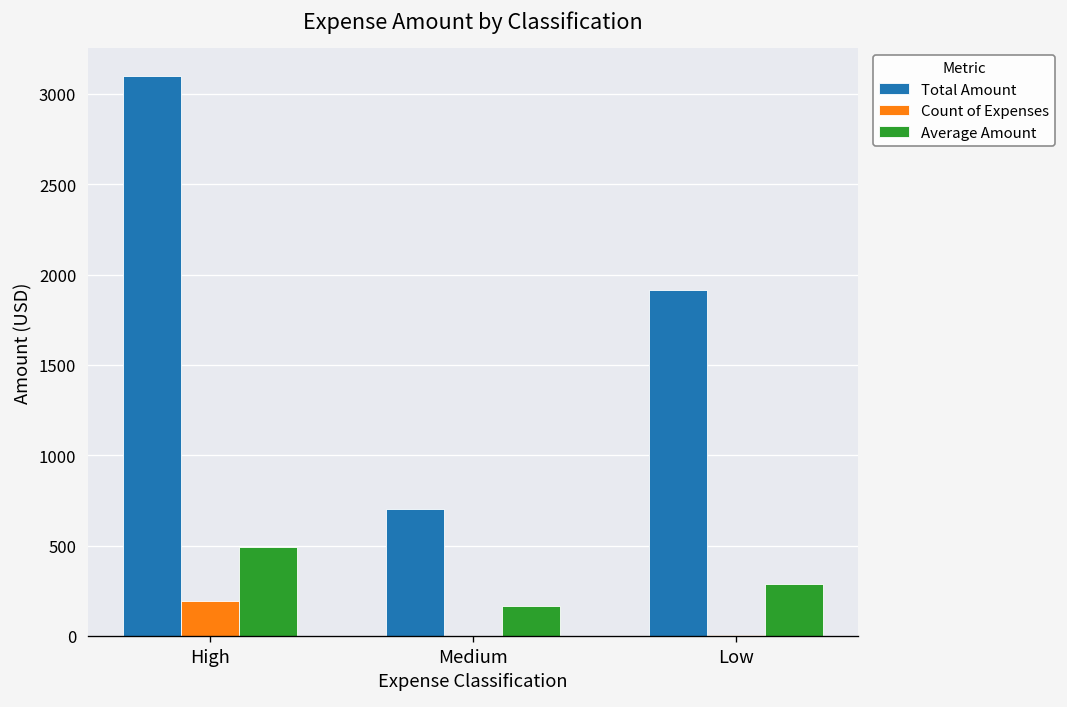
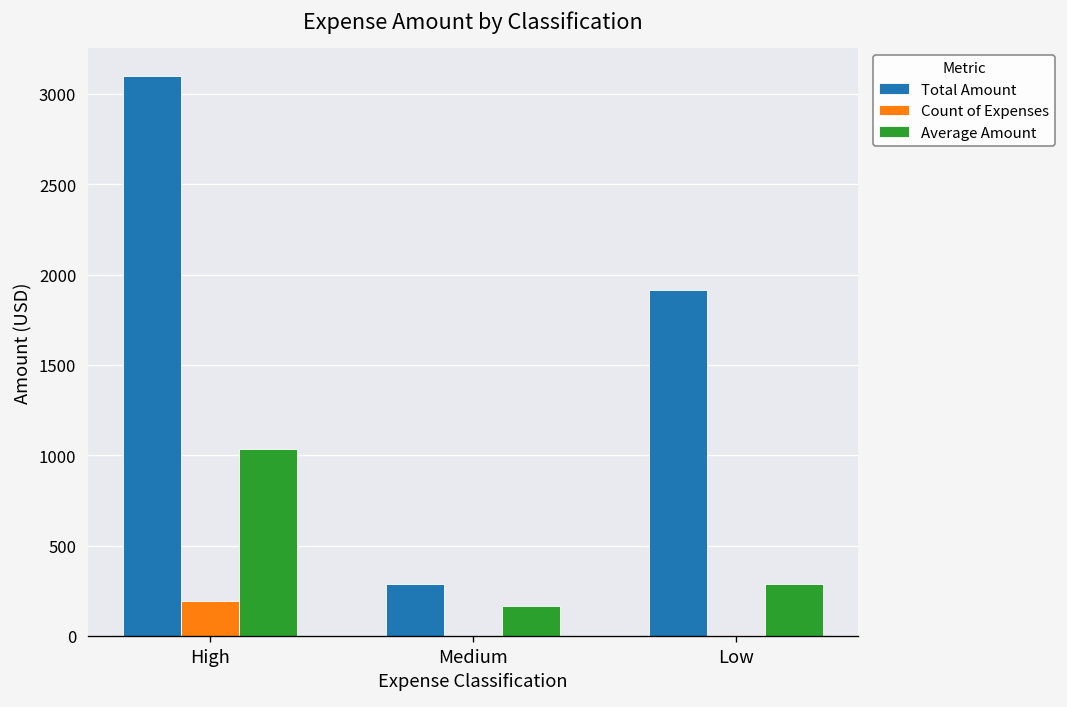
Average Amount, High: 490 -> 1030
Total Amount, Medium: 700 -> 290
